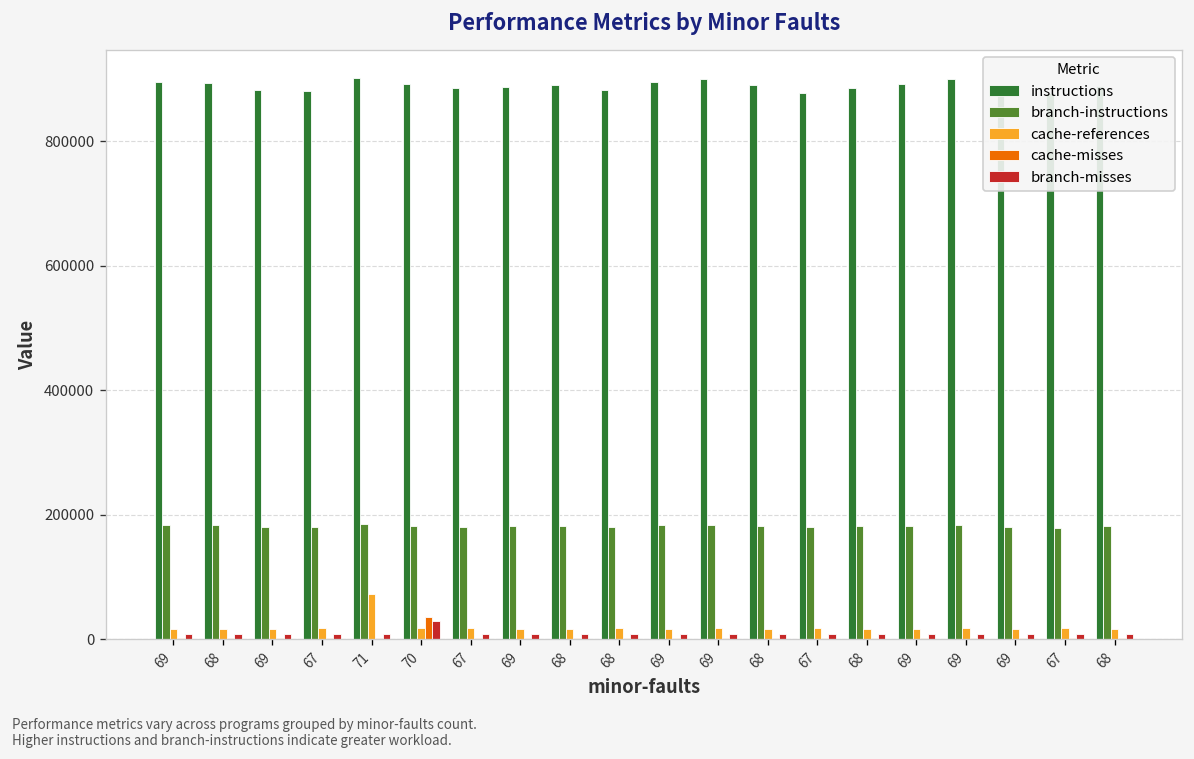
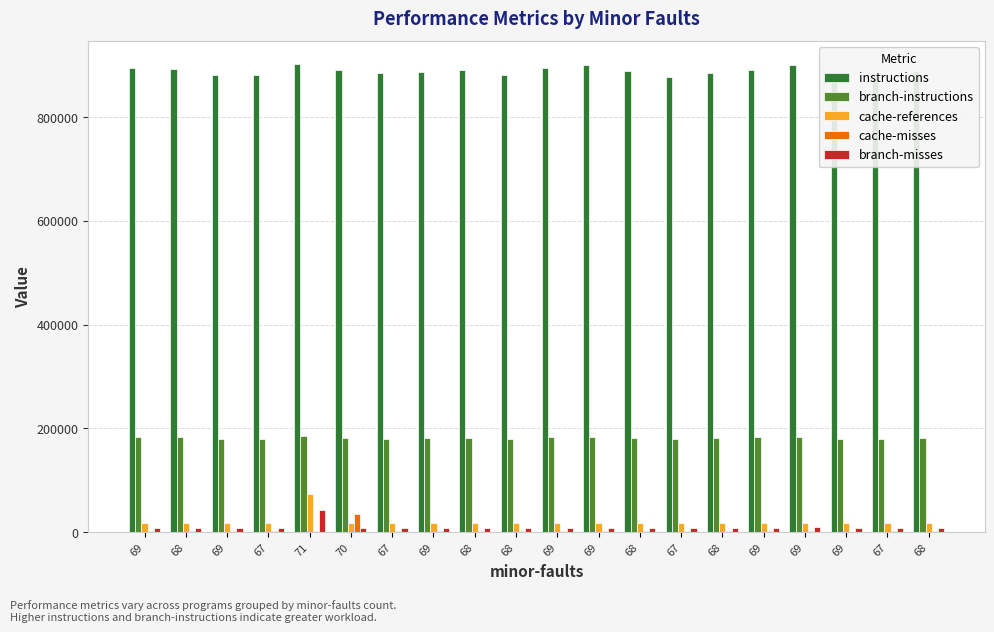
branch-misses, 71: 10000 -> 40000
branch-misses, 70: 30000 -> 10000
